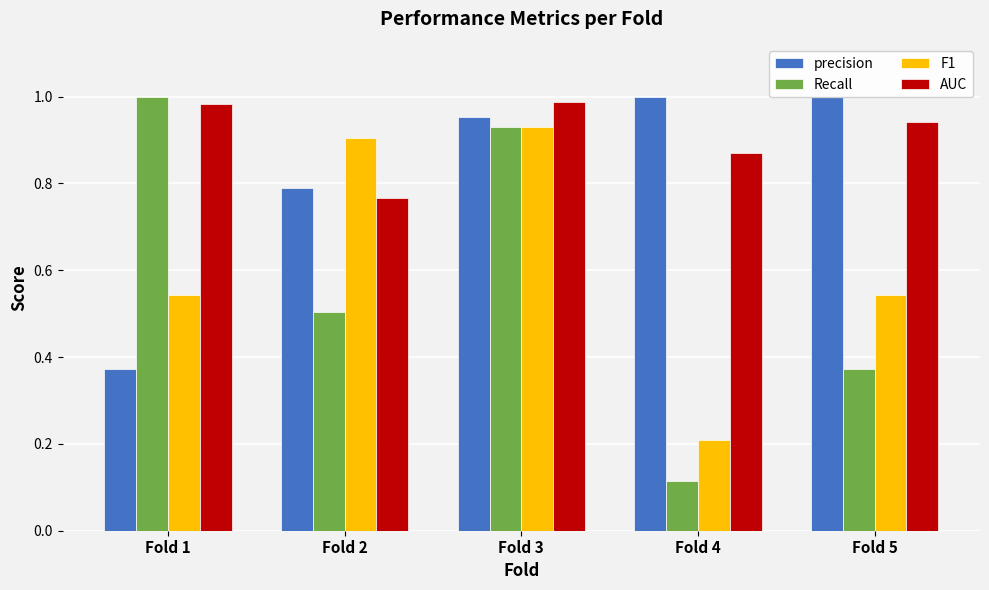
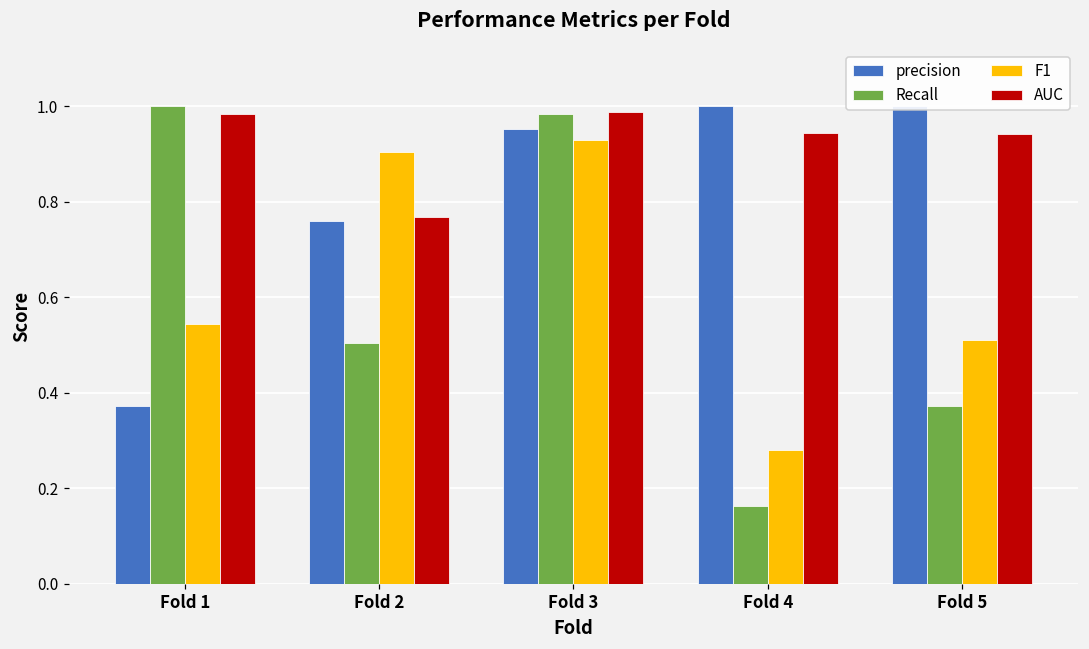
precision, Fold 2: 0.79 -> 0.76
Recall, Fold 3: 0.93 -> 0.98
Recall, Fold 4: 0.11 -> 0.16
F1, Fold 4: 0.21 -> 0.28
AUC, Fold 4: 0.87 -> 0.94
F1, Fold 5: 0.54 -> 0.51
